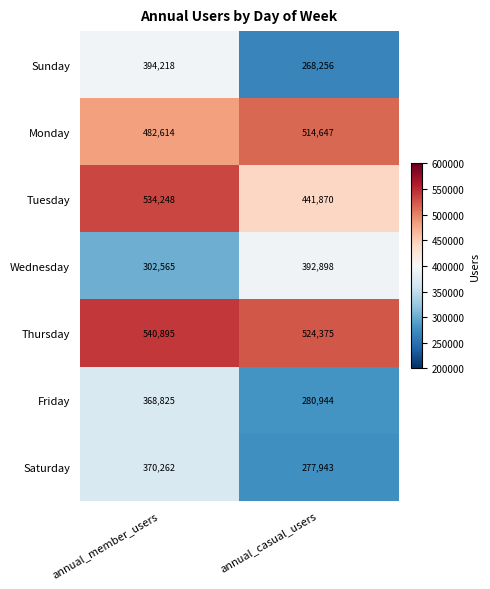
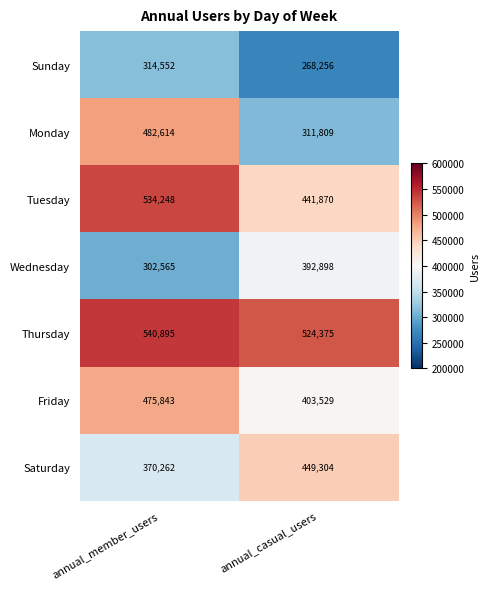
Sunday, annual_member_users: 394,218 -> 314,552
Monday, annual_casual_users: 514,647 -> 311,809
Friday, annual_member_users: 368,825 -> 475,843
Friday, annual_casual_users: 280,944 -> 403,529
Saturday, annual_casual_users: 277,943 -> 449,304
